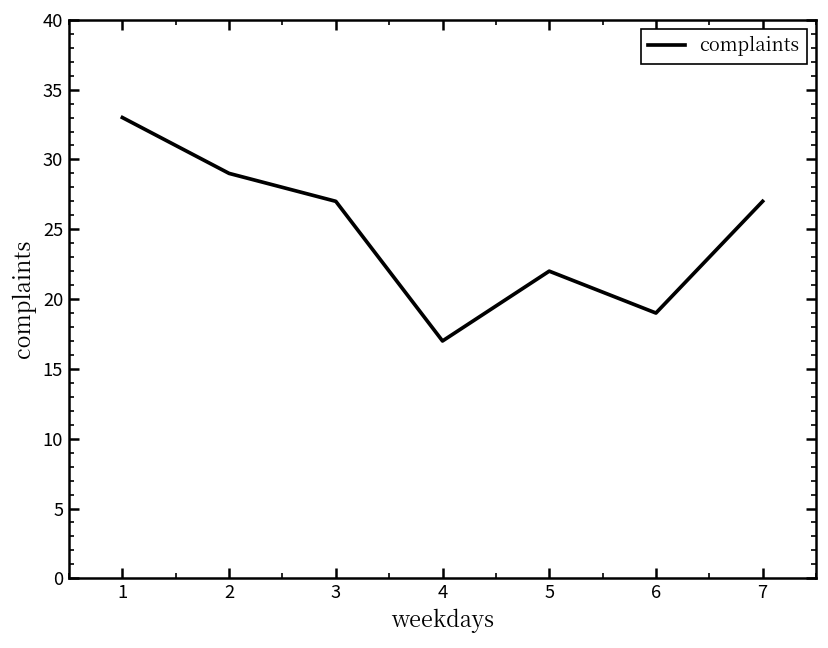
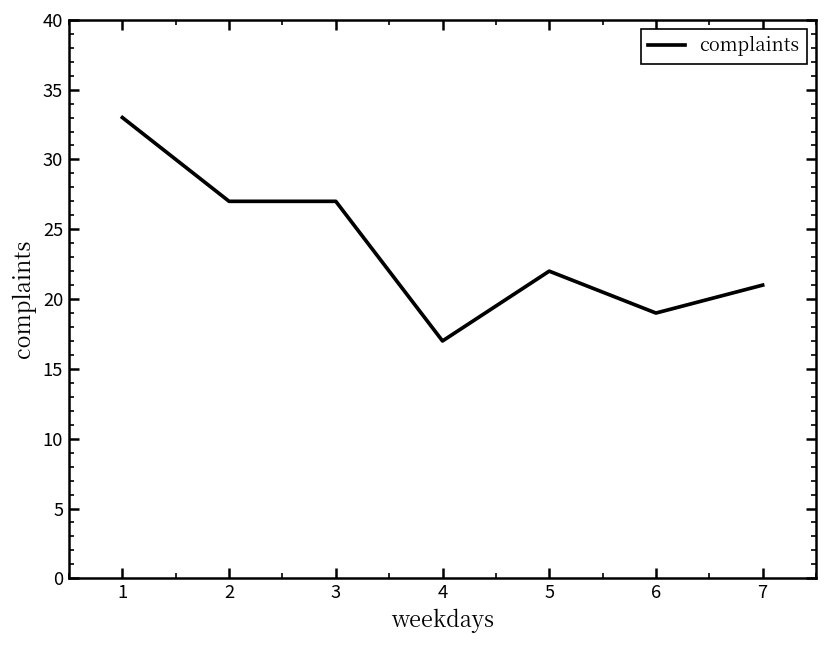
2: 29 -> 27
7: 27 -> 21
